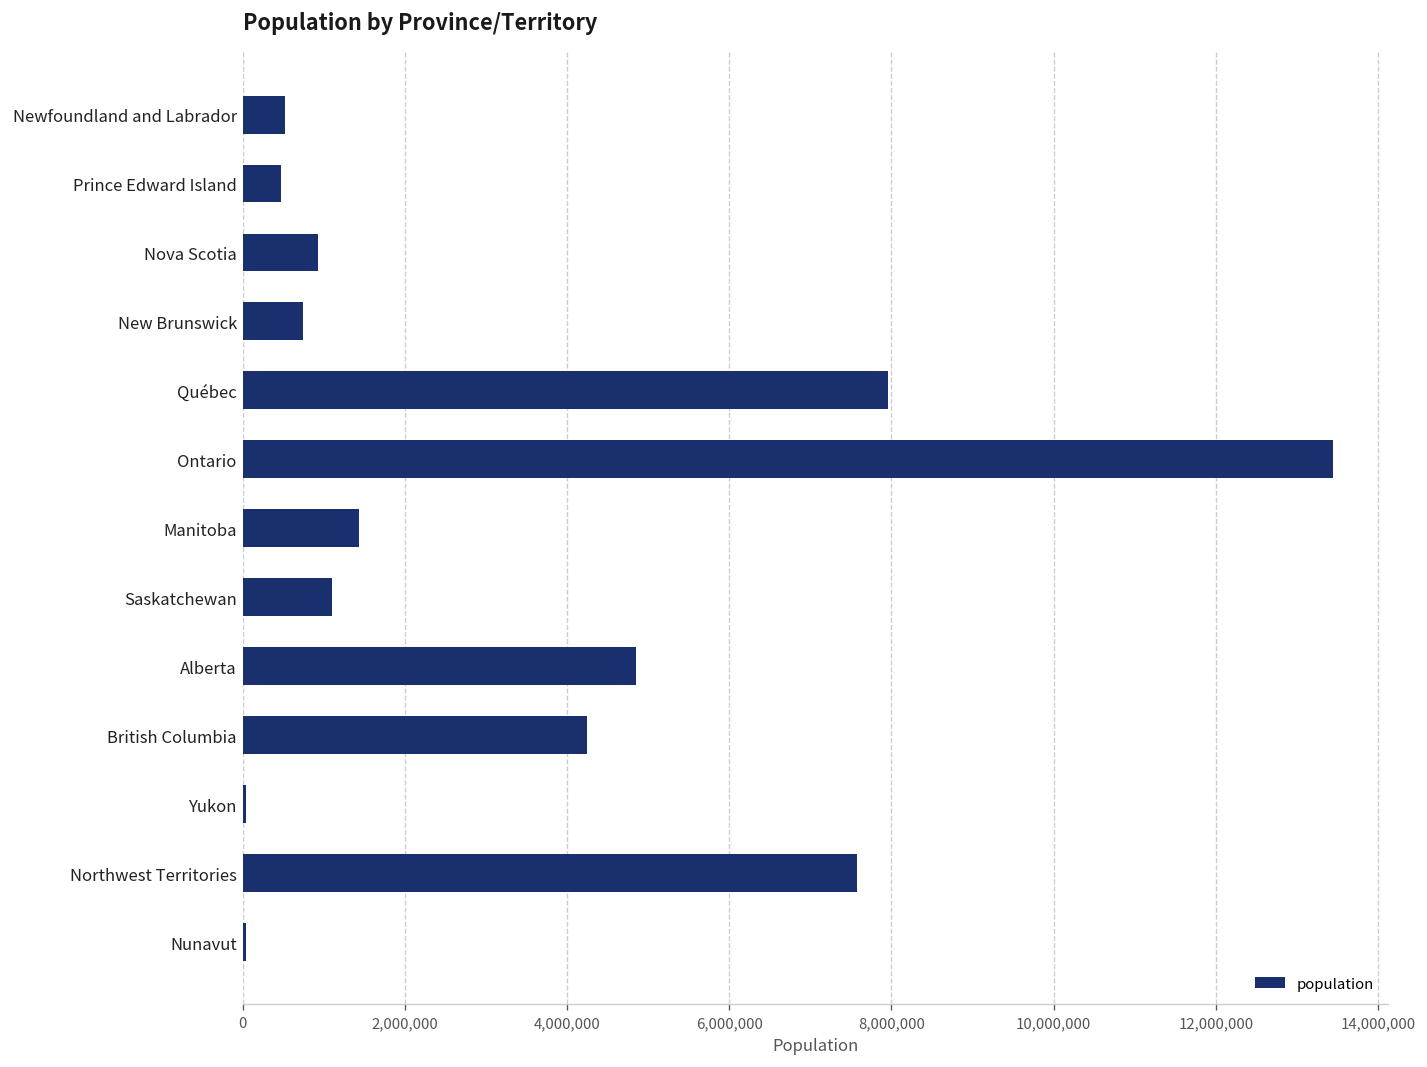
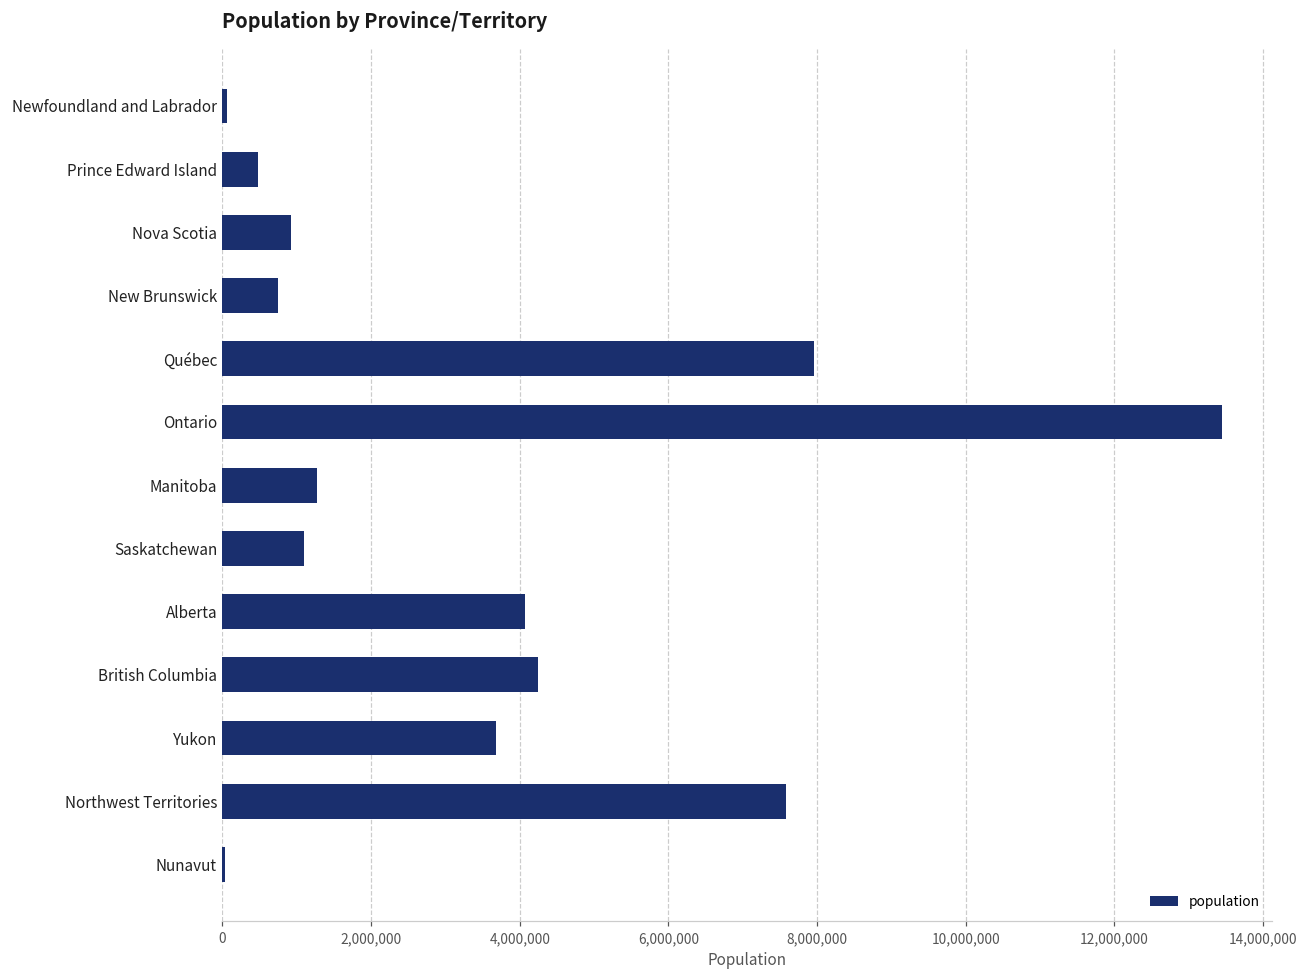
Newfoundland and Labrador: 500,000 -> 100,000
Manitoba: 1,400,000 -> 1,300,000
Alberta: 4,800,000 -> 4,100,000
Yukon: 0 -> 3,700,000
